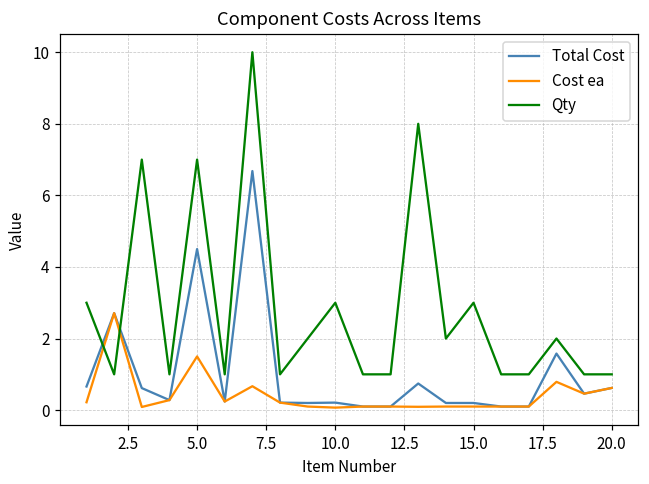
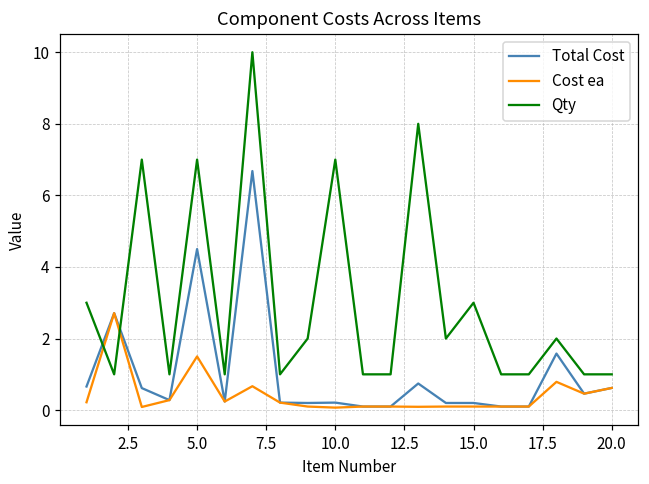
Qty, 10.0: 3 -> 7
